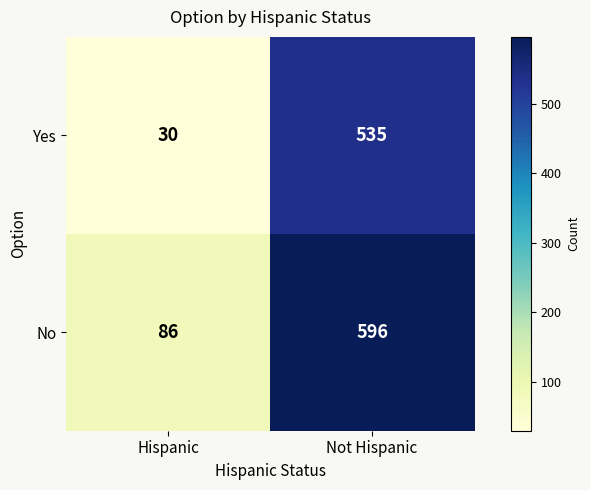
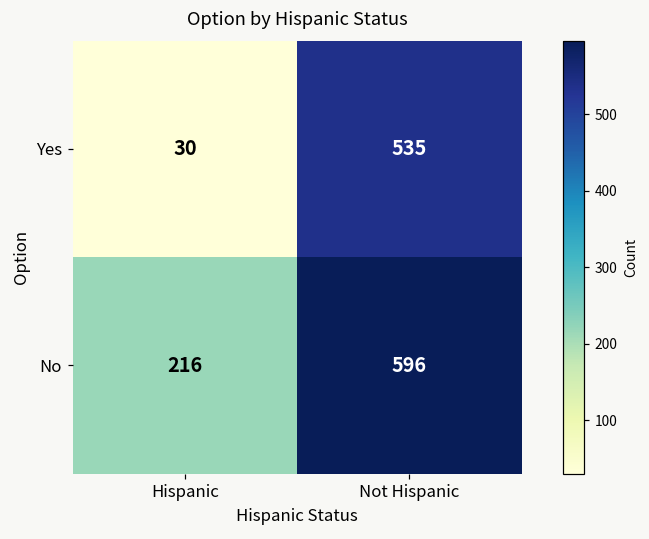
No, Hispanic: 86 -> 216
